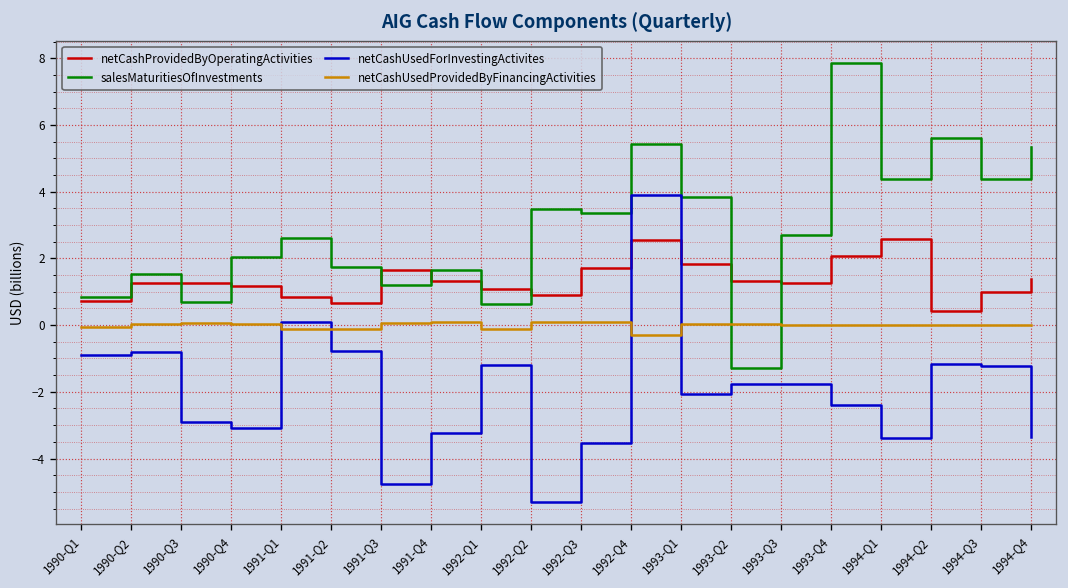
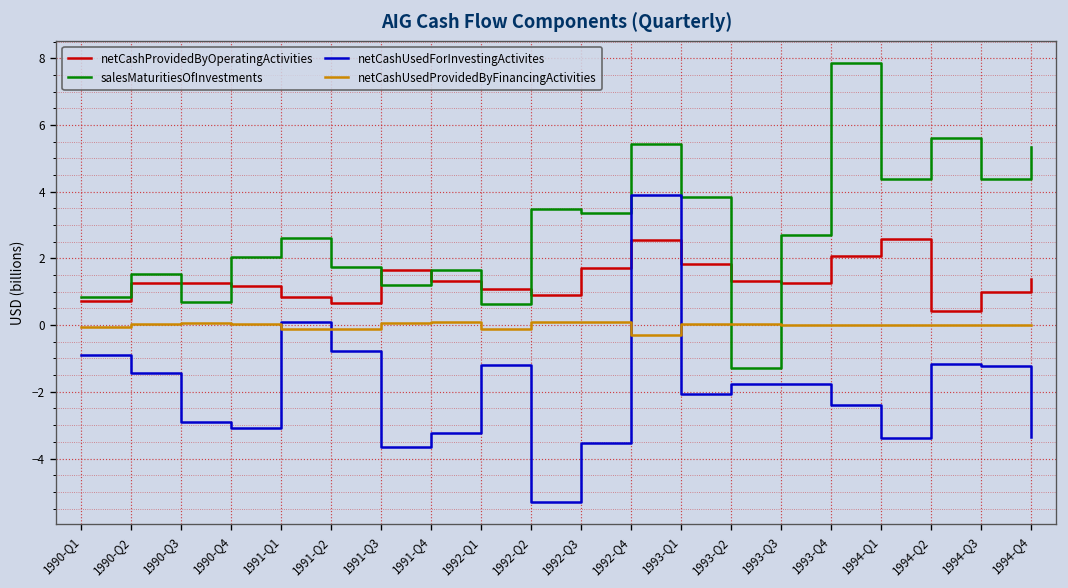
netCashUsedForInvestingActivites, 1990-Q2: -0.8 -> -1.5
netCashUsedForInvestingActivites, 1991-Q3: -4.8 -> -3.7
